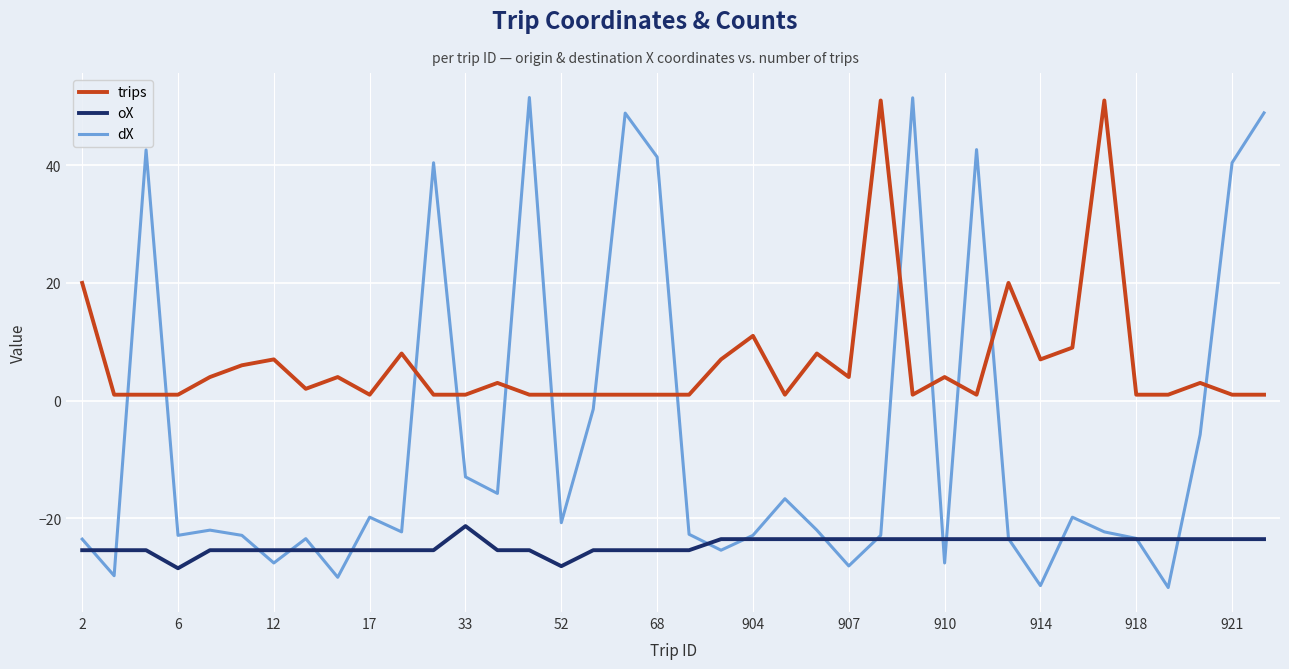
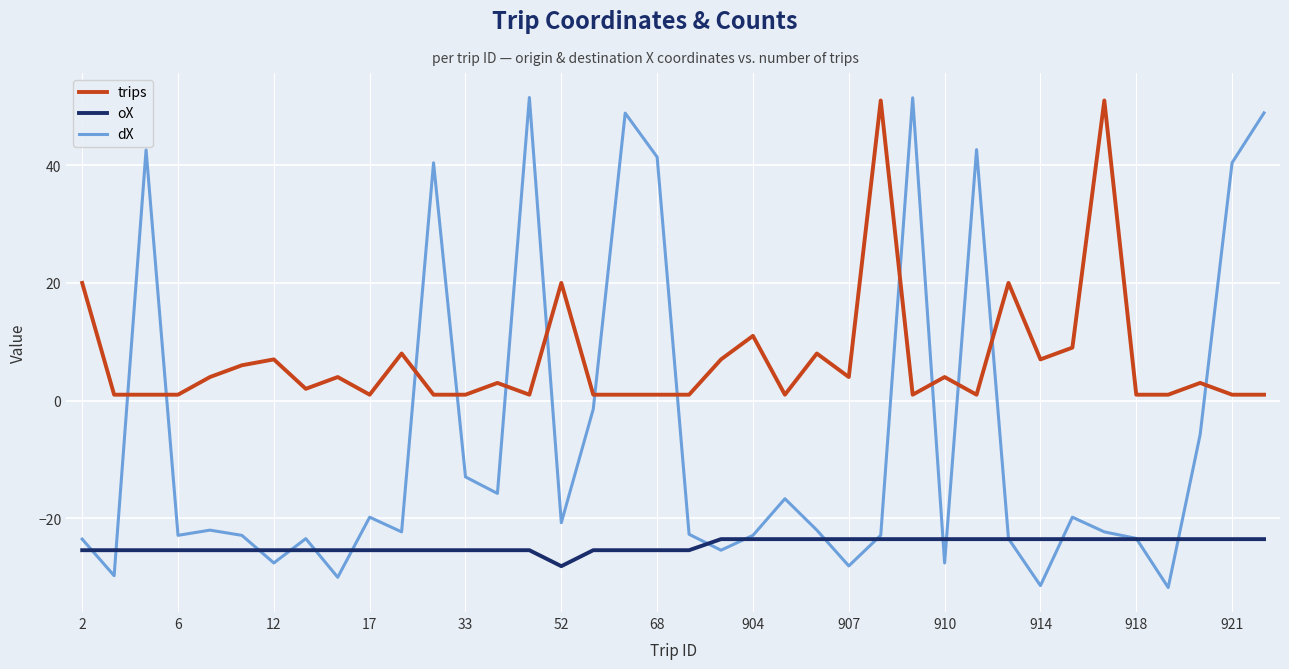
oX, 6: -28 -> -25
oX, 33: -21 -> -25
trips, 52: 1 -> 20
